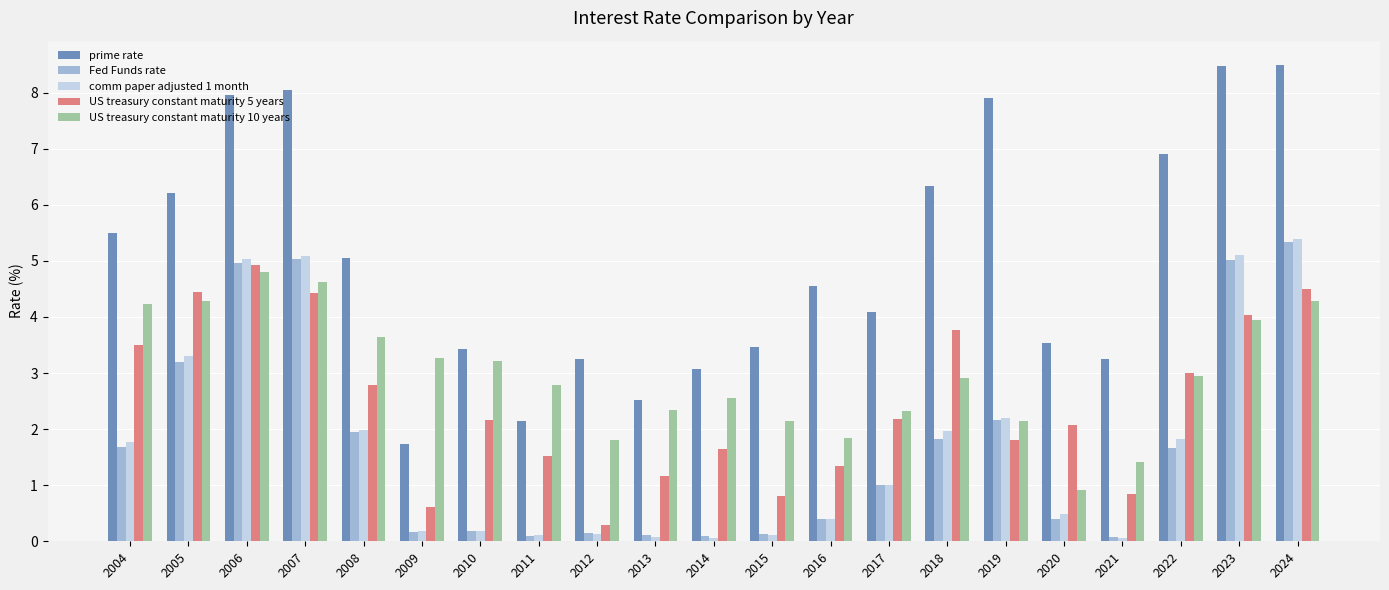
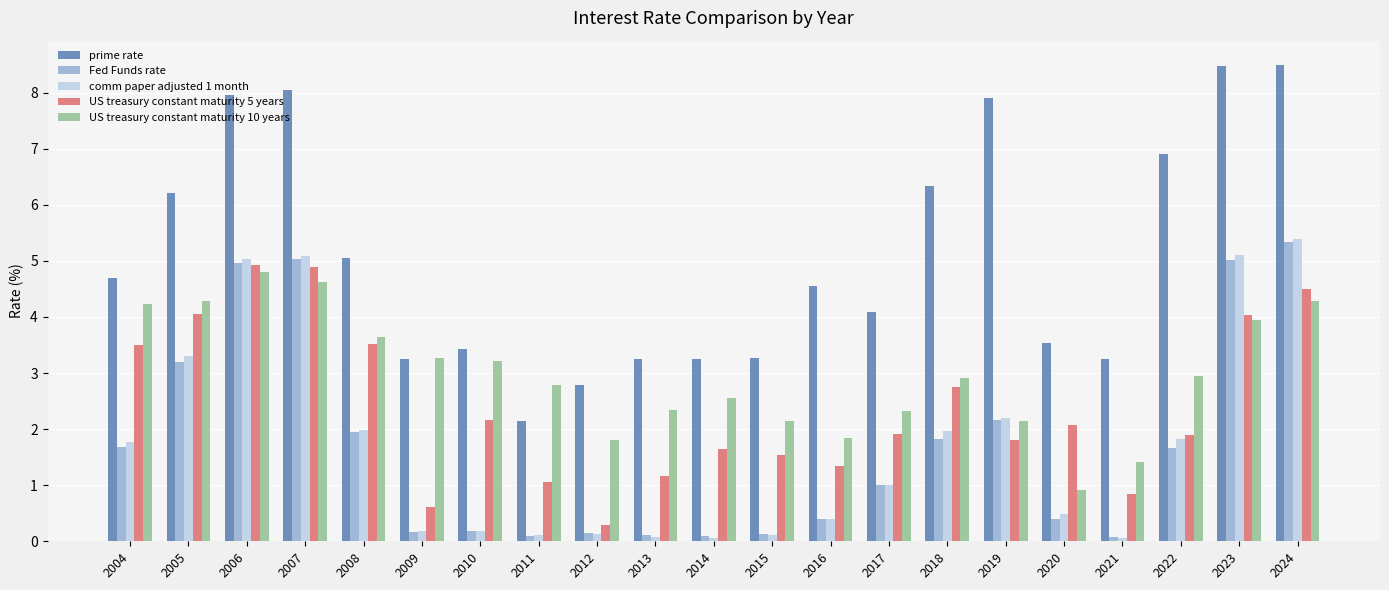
prime rate, 2004: 5.5 -> 4.7
US treasury constant maturity 5 years, 2005: 4.4 -> 4.0
US treasury constant maturity 5 years, 2007: 4.4 -> 4.9
US treasury constant maturity 5 years, 2008: 2.8 -> 3.5
prime rate, 2009: 1.7 -> 3.3
US treasury constant maturity 5 years, 2011: 1.5 -> 1.1
prime rate, 2012: 3.3 -> 2.8
prime rate, 2013: 2.5 -> 3.3
prime rate, 2014: 3.1 -> 3.3
prime rate, 2015: 3.5 -> 3.3
US treasury constant maturity 5 years, 2015: 0.8 -> 1.5
US treasury constant maturity 5 years, 2017: 2.2 -> 1.9
US treasury constant maturity 5 years, 2018: 3.8 -> 2.8
US treasury constant maturity 5 years, 2022: 3.0 -> 1.9
